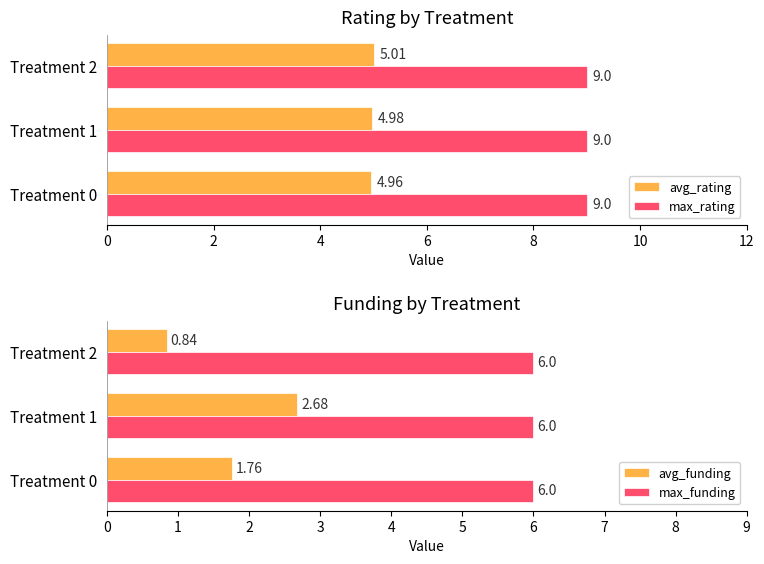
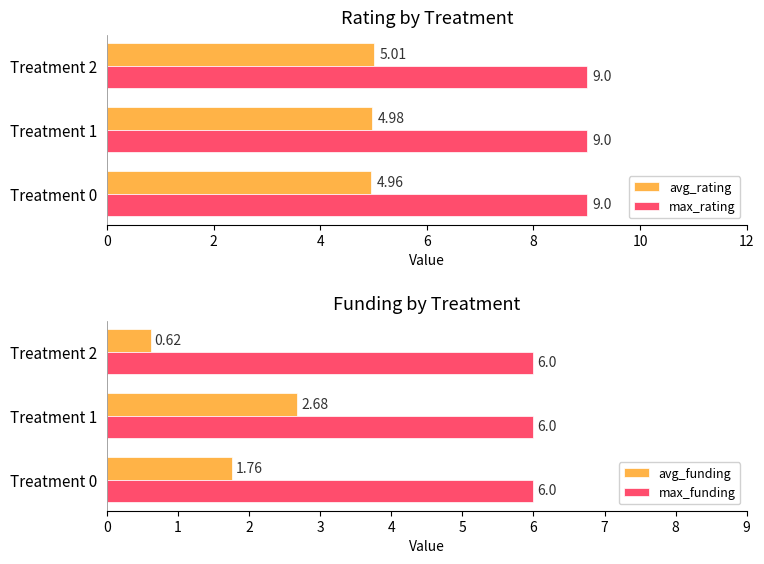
Funding by Treatment, avg_funding, Treatment 2: 0.84 -> 0.62
